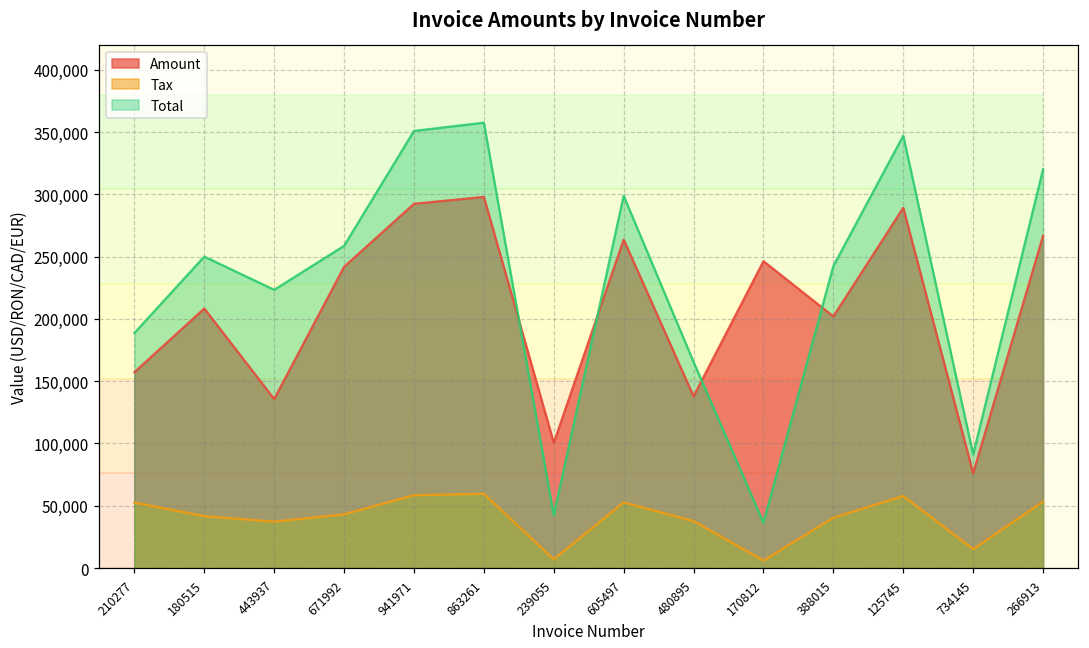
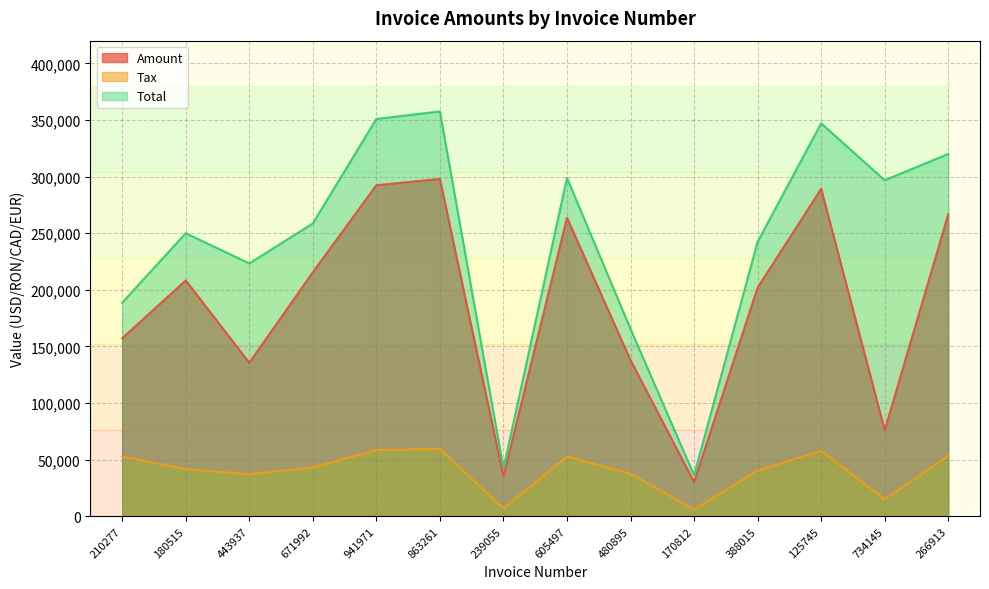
Amount, 671992: 242,000 -> 215,000
Amount, 239055: 100,000 -> 35,000
Amount, 170812: 246,000 -> 30,000
Total, 734145: 91,000 -> 297,000
